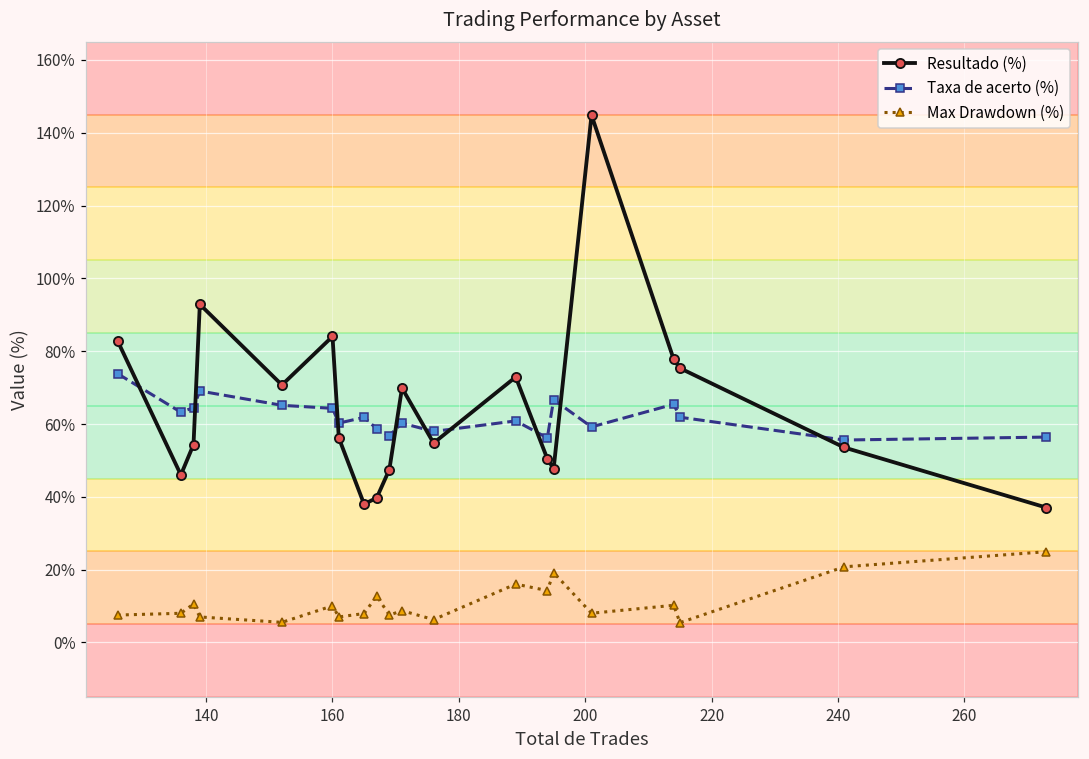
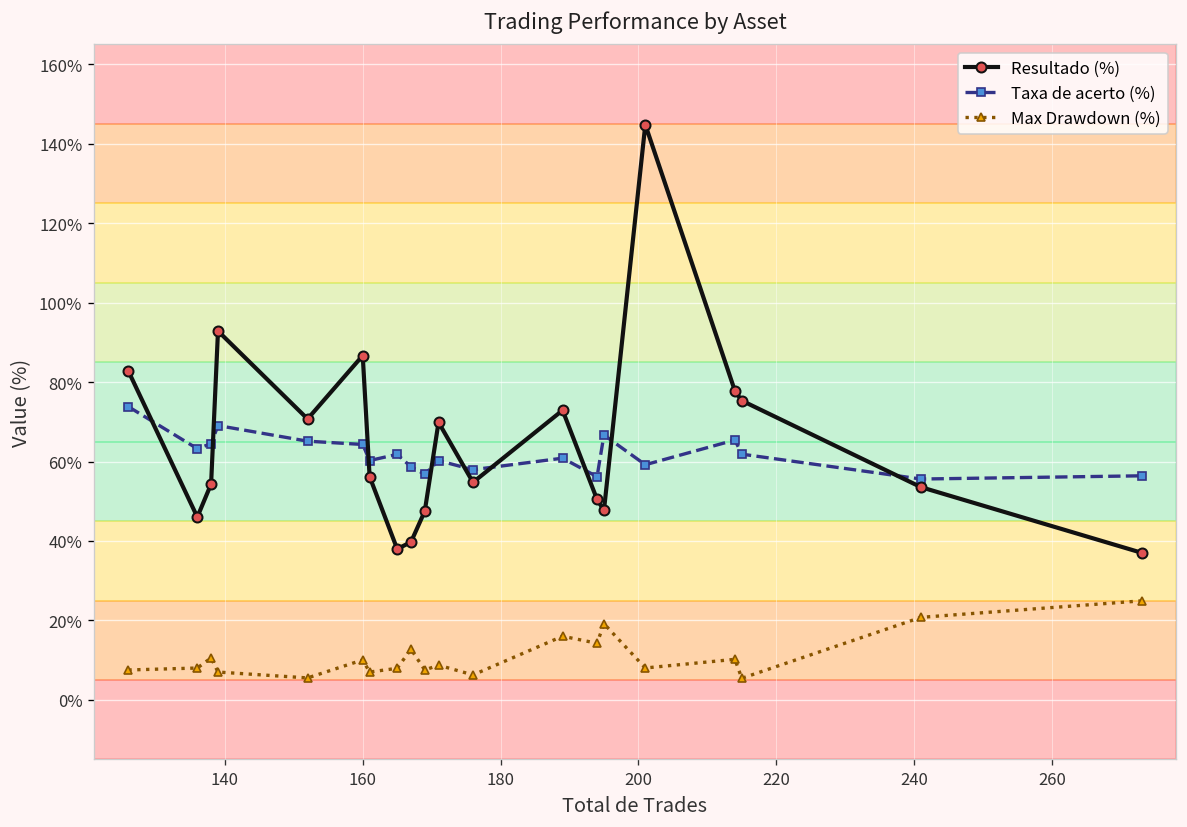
Resultado (%), 160: 84% -> 87%
